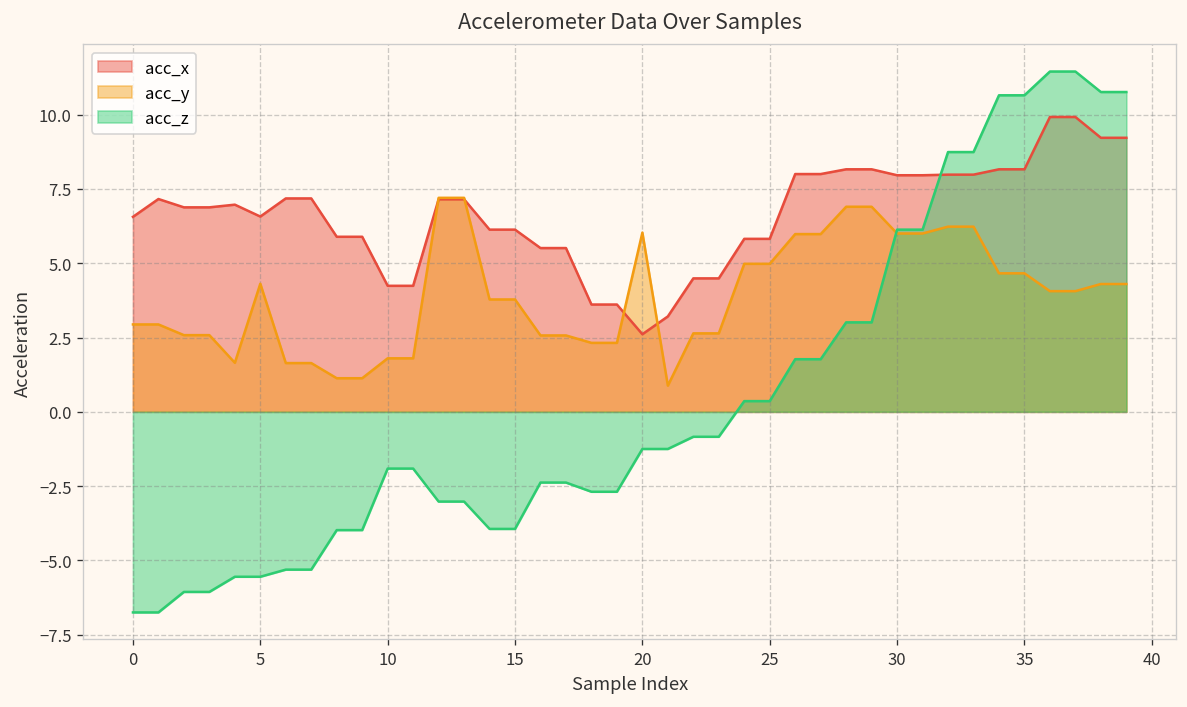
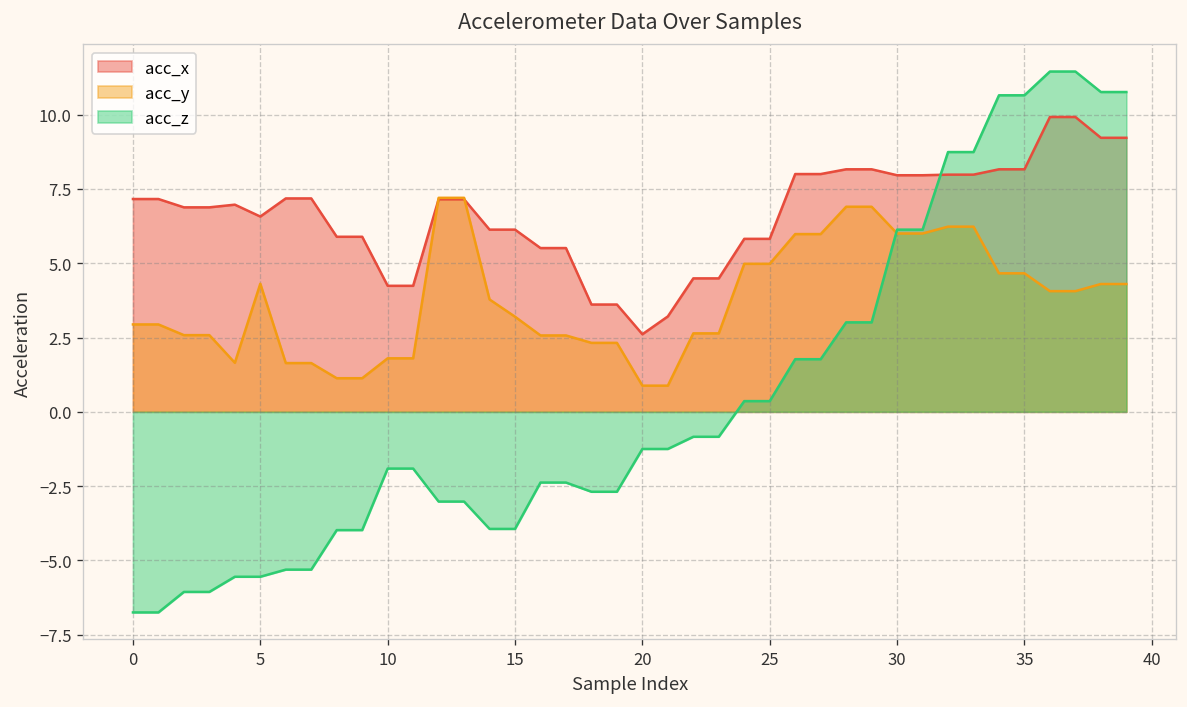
acc_x, 0: 6.6 -> 7.2
acc_y, 15: 3.8 -> 3.2
acc_y, 20: 6.0 -> 0.9
